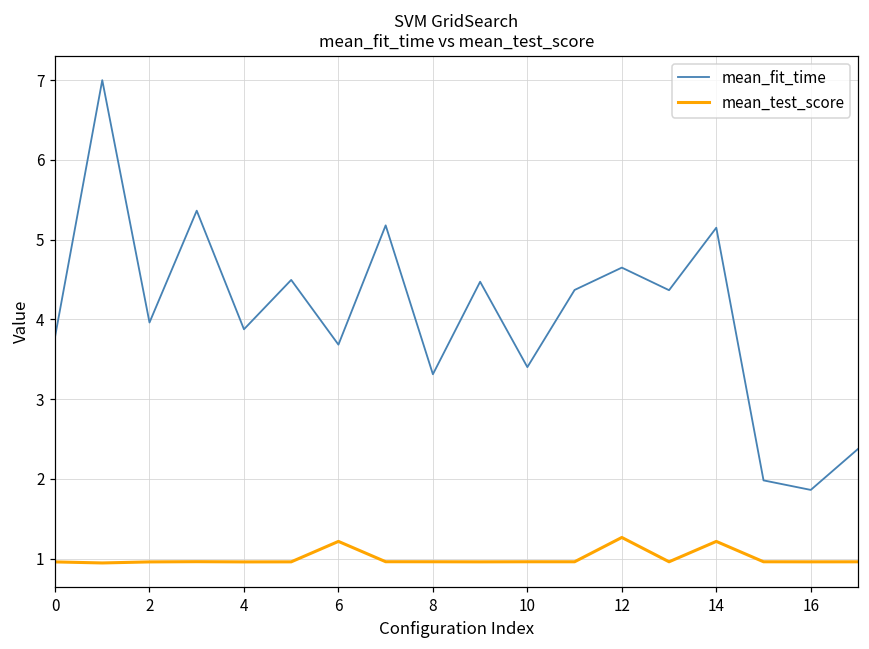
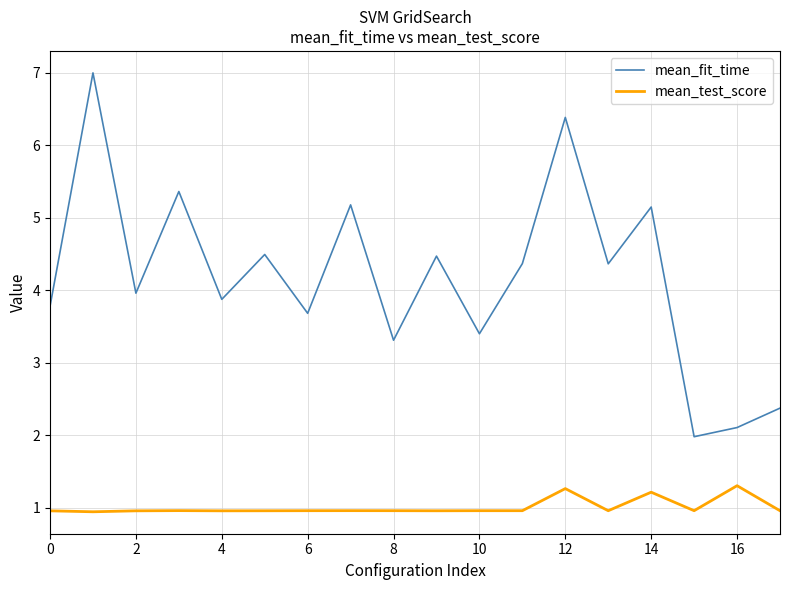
mean_test_score, 6: 1.2 -> 1.0
mean_fit_time, 12: 4.6 -> 6.4
mean_fit_time, 16: 1.9 -> 2.1
mean_test_score, 16: 1.0 -> 1.3
